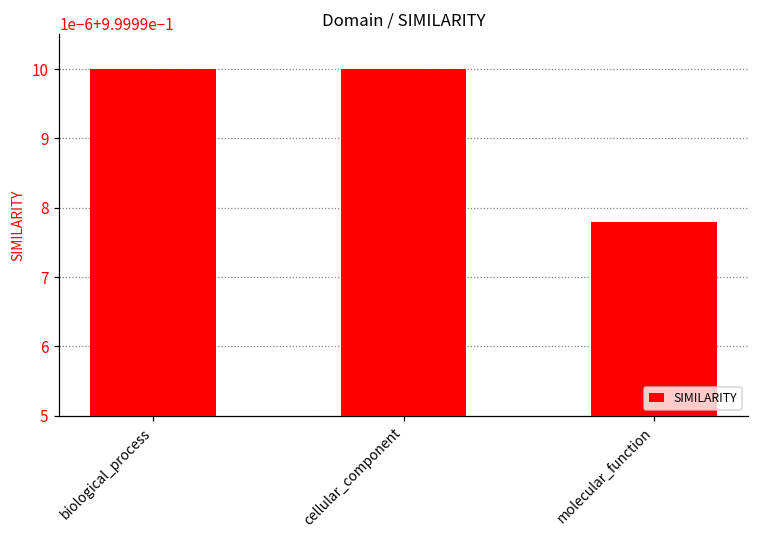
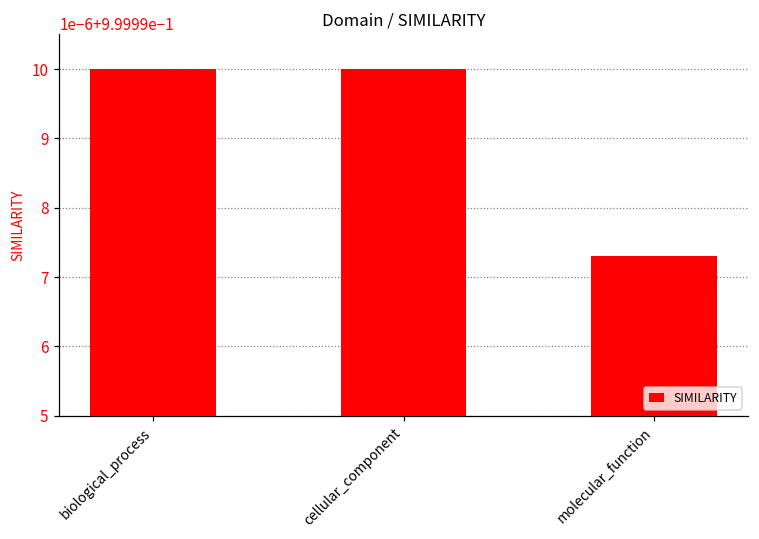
molecular_function: 0.9999978 -> 0.9999973
